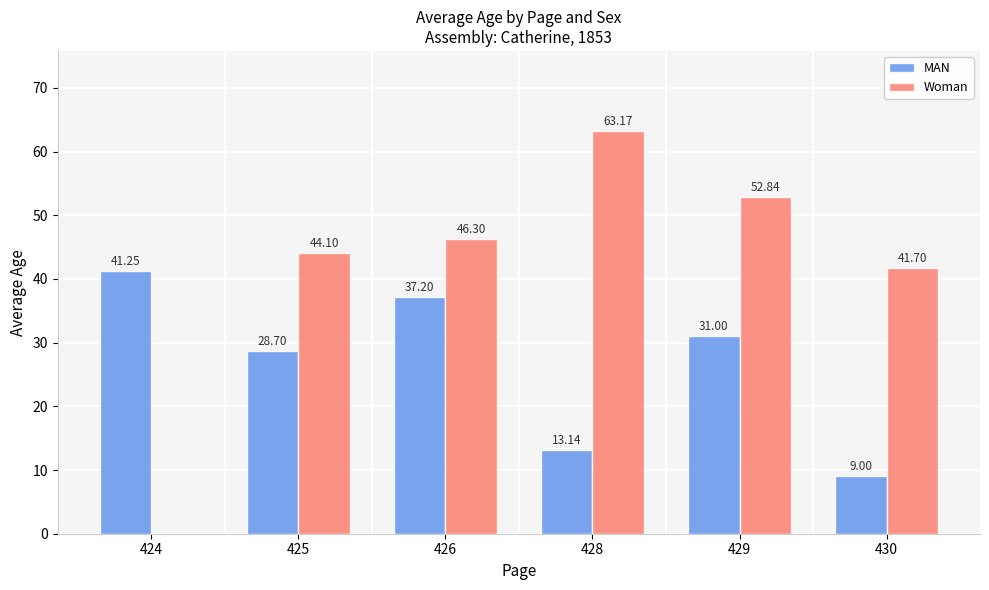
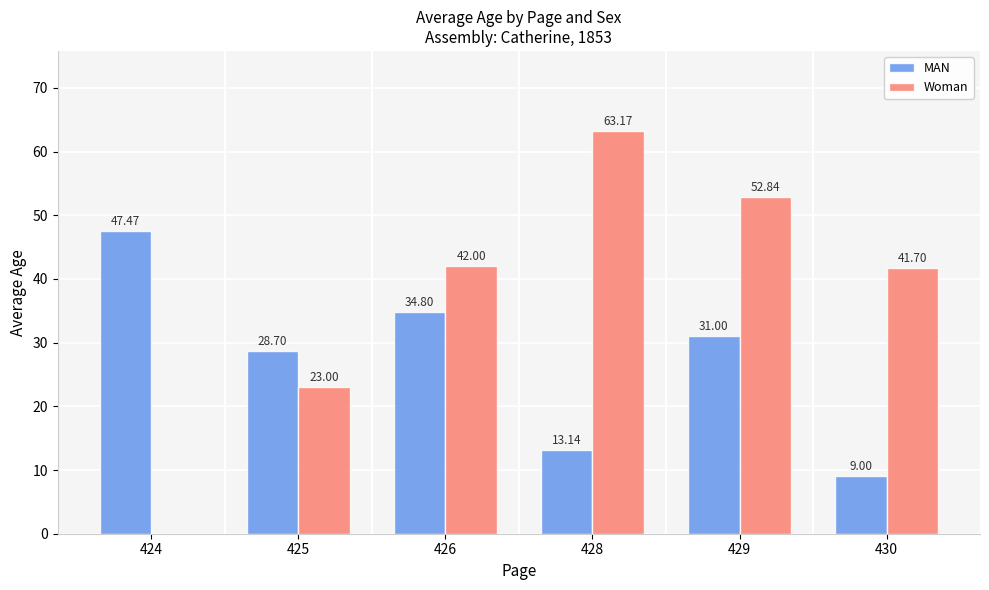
MAN, 424: 41.25 -> 47.47
Woman, 425: 44.10 -> 23.00
MAN, 426: 37.20 -> 34.80
Woman, 426: 46.30 -> 42.00
